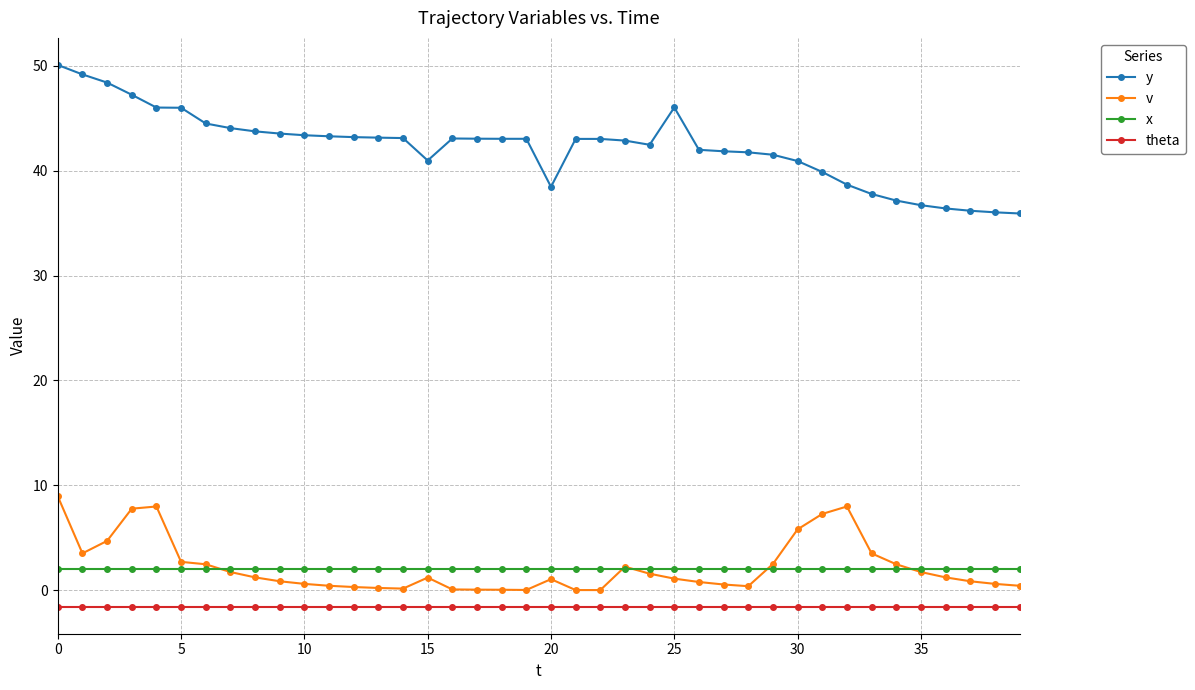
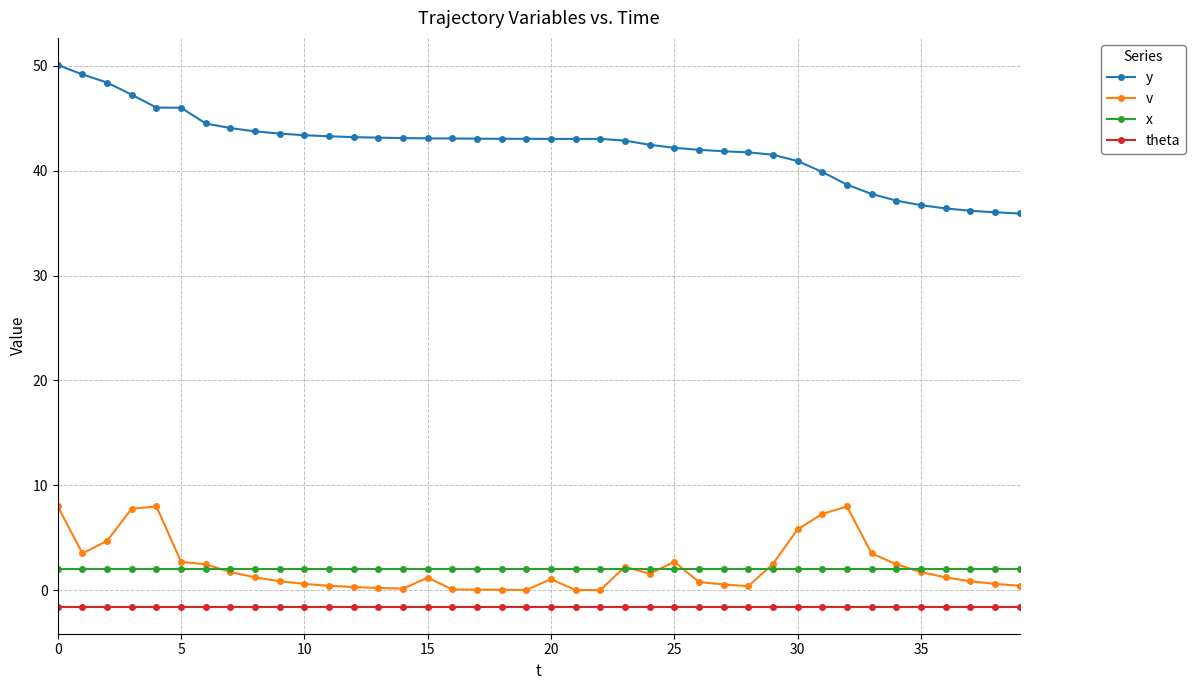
v, 0: 9.0 -> 8.0
y, 15: 41.0 -> 43.1
y, 20: 38.5 -> 43.0
y, 25: 46.0 -> 42.2
v, 25: 1.1 -> 2.7
